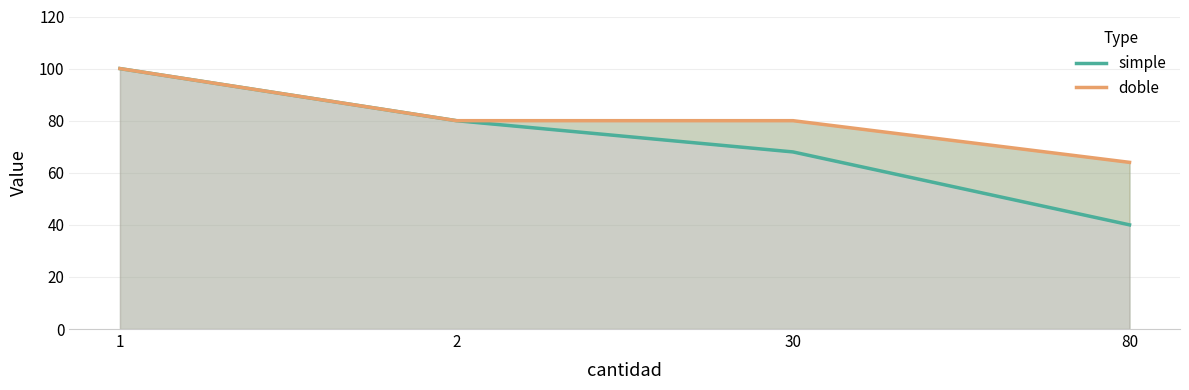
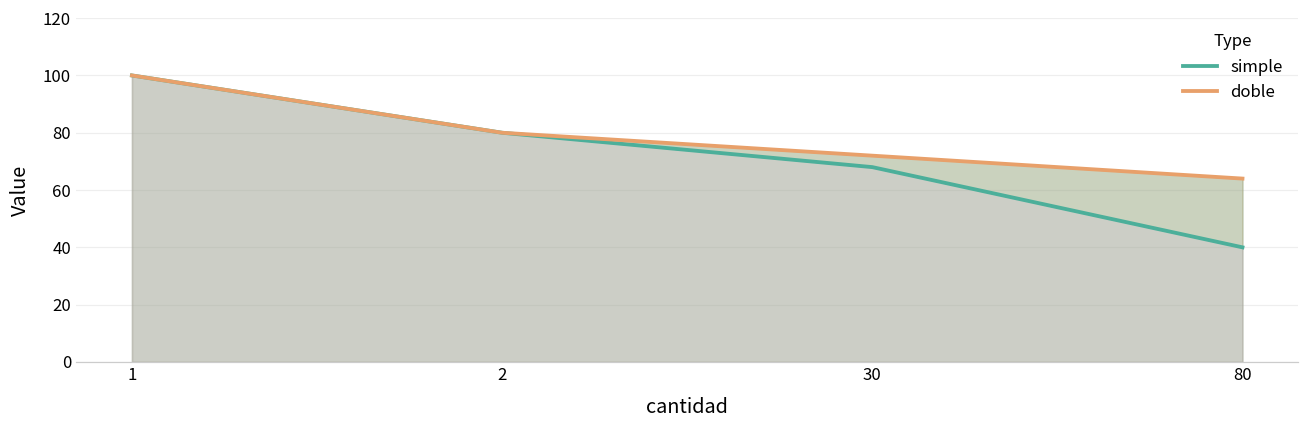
doble, 30: 80 -> 72
